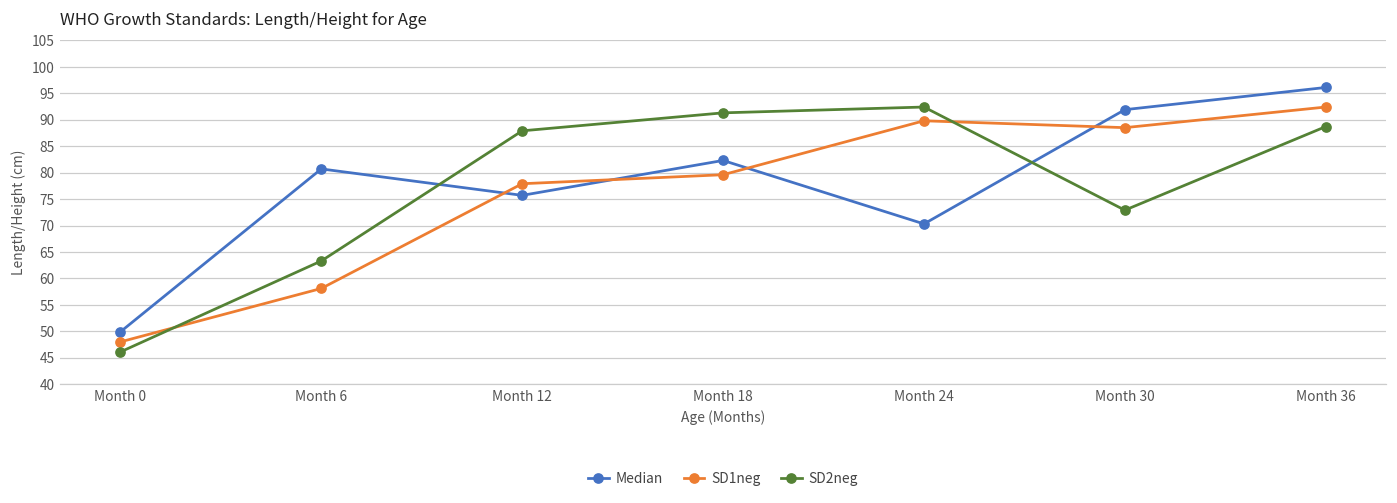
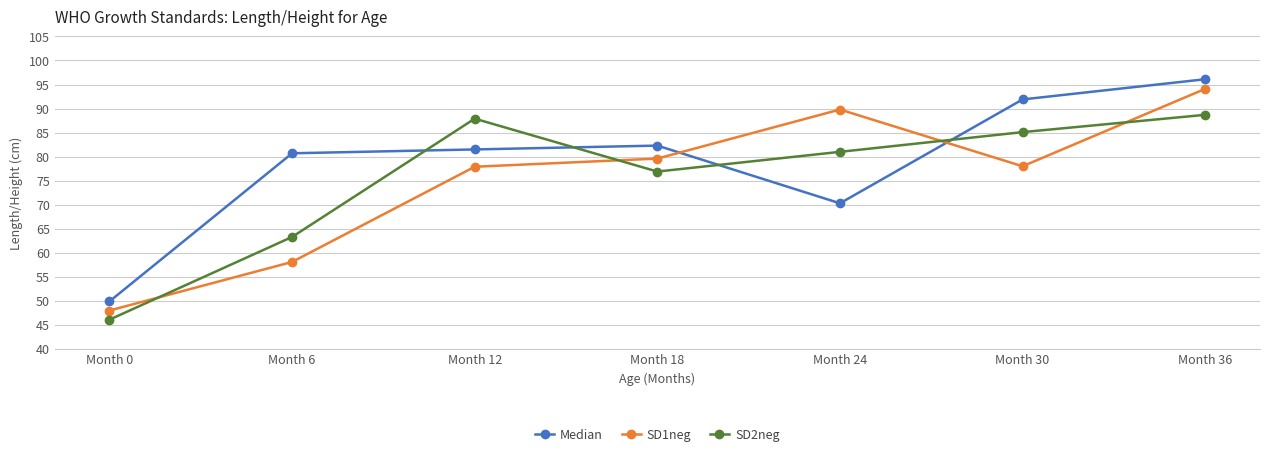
Median, Month 12: 76 -> 82
SD2neg, Month 18: 91 -> 77
SD2neg, Month 24: 92 -> 81
SD1neg, Month 30: 89 -> 78
SD2neg, Month 30: 73 -> 85
SD1neg, Month 36: 92 -> 94
